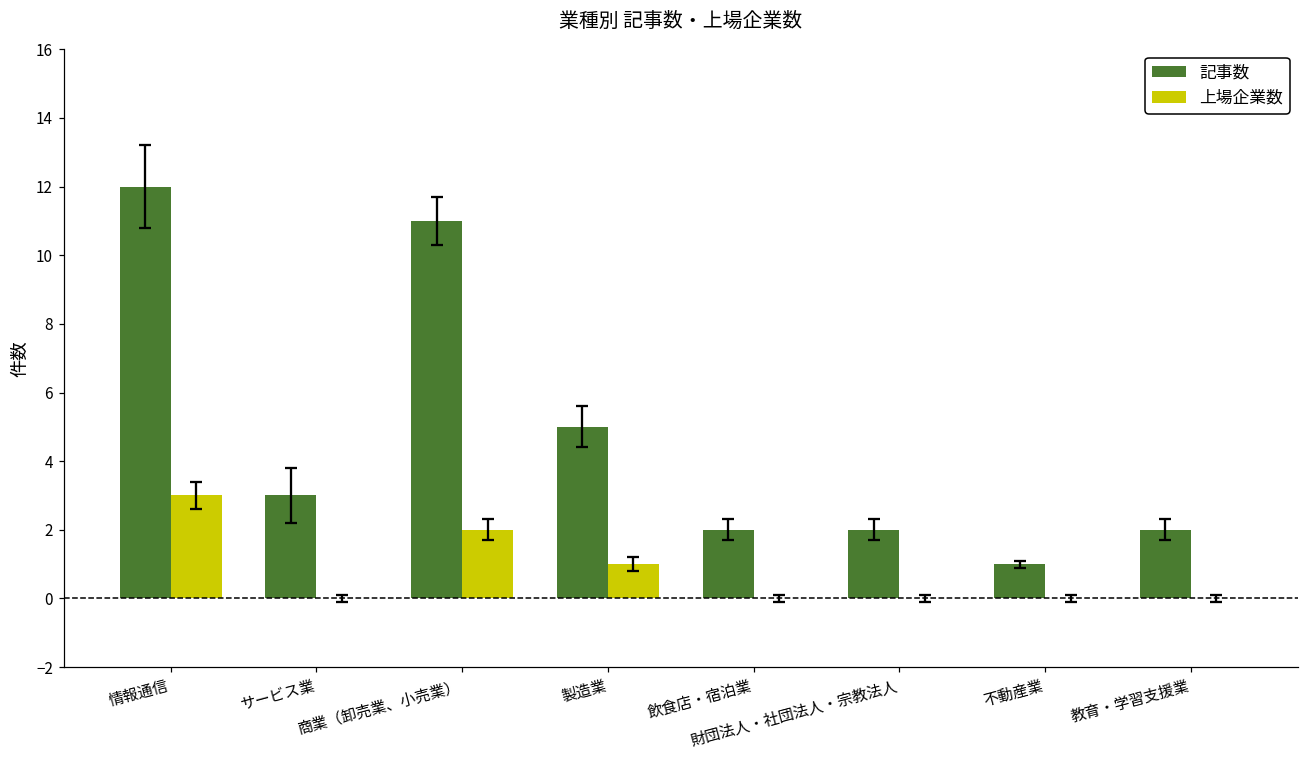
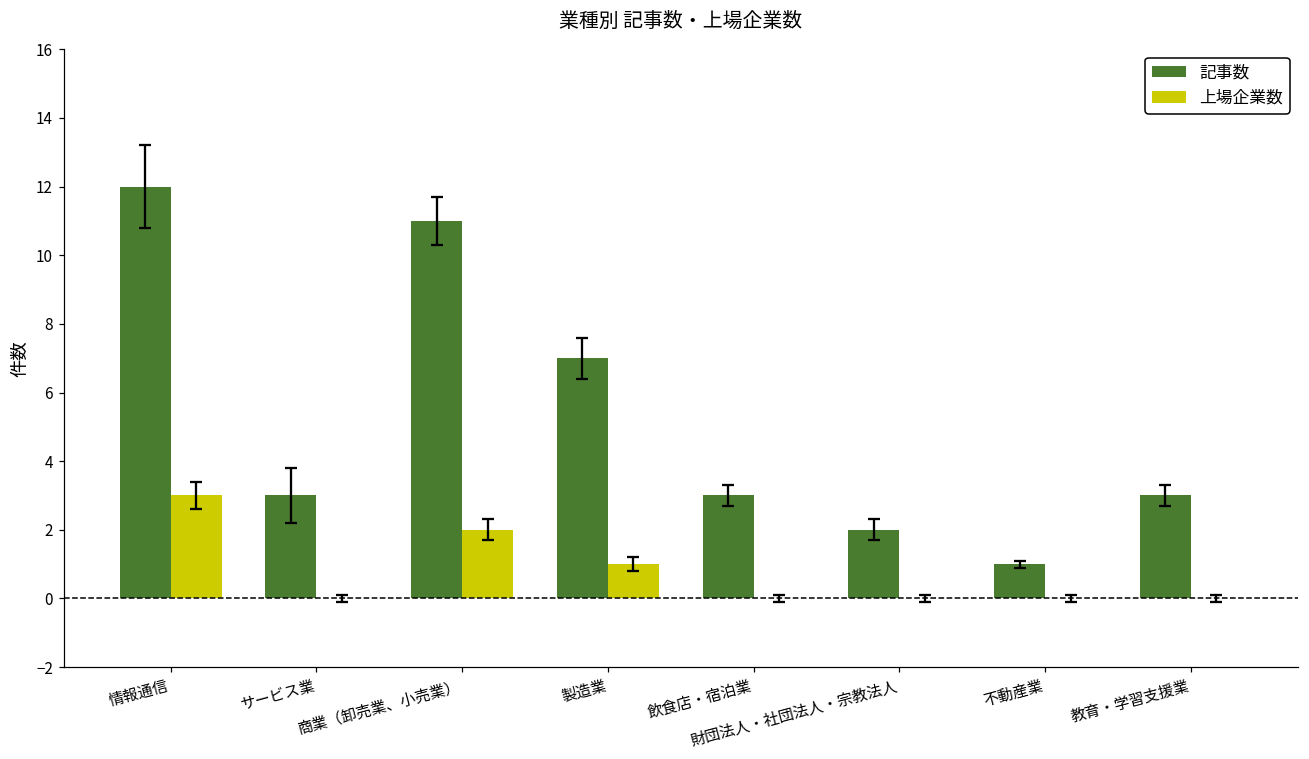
記事数, 製造業: 5 -> 7
記事数, 飲食店・宿泊業: 2 -> 3
記事数, 教育・学習支援業: 2 -> 3
